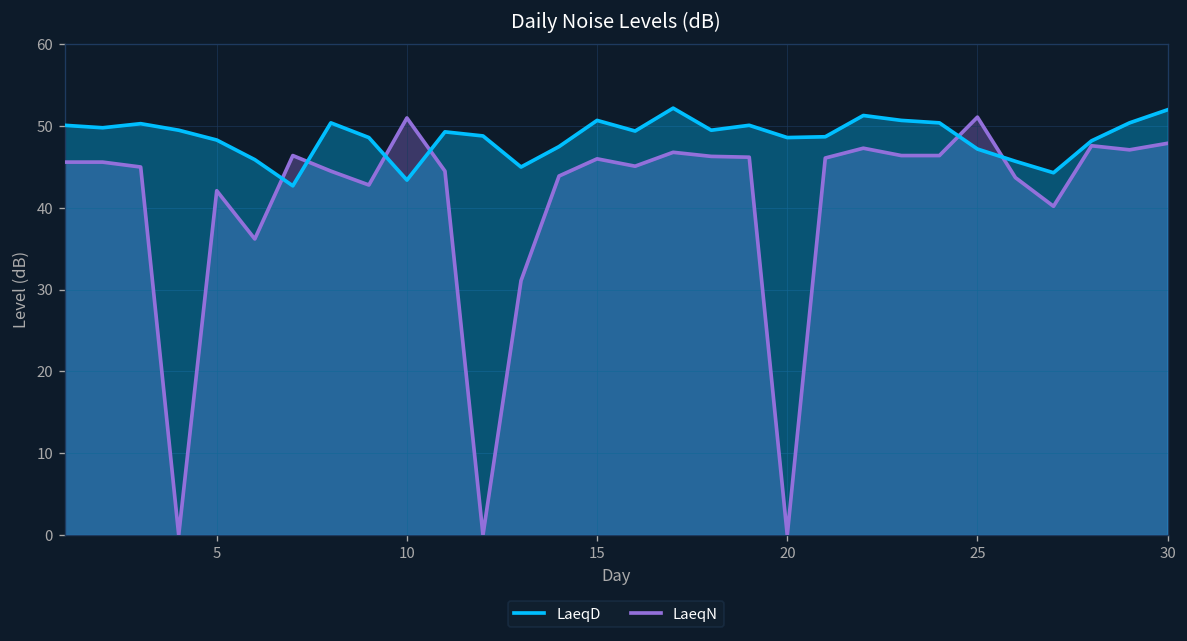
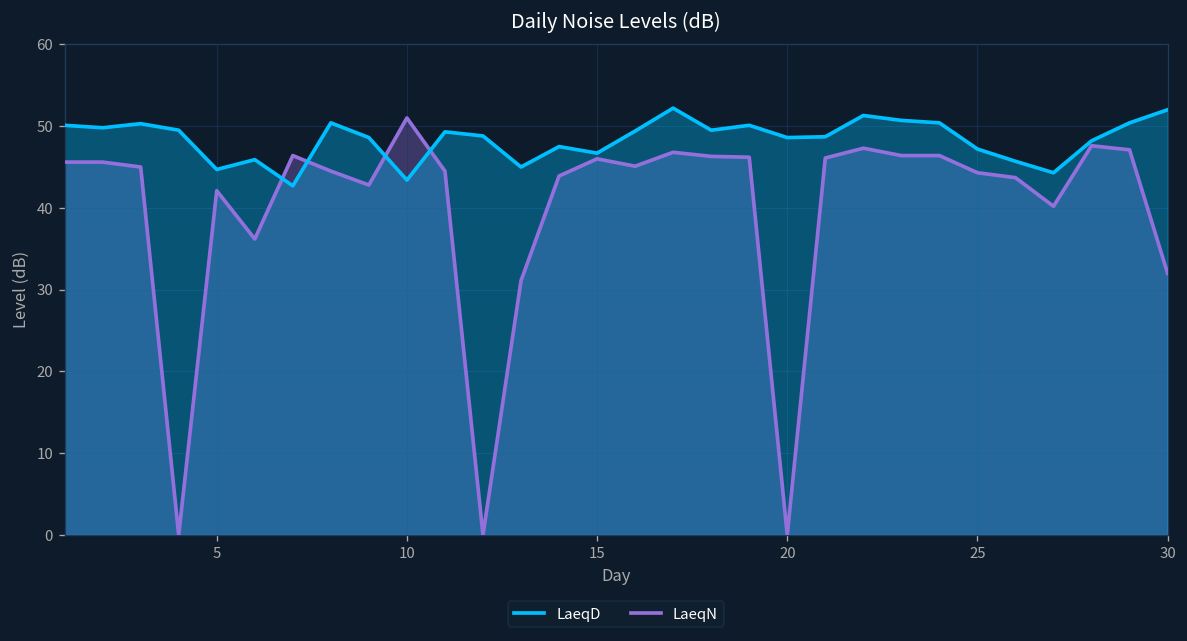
LaeqD, 5: 48 -> 45
LaeqD, 15: 51 -> 47
LaeqN, 25: 51 -> 44
LaeqN, 30: 48 -> 32
